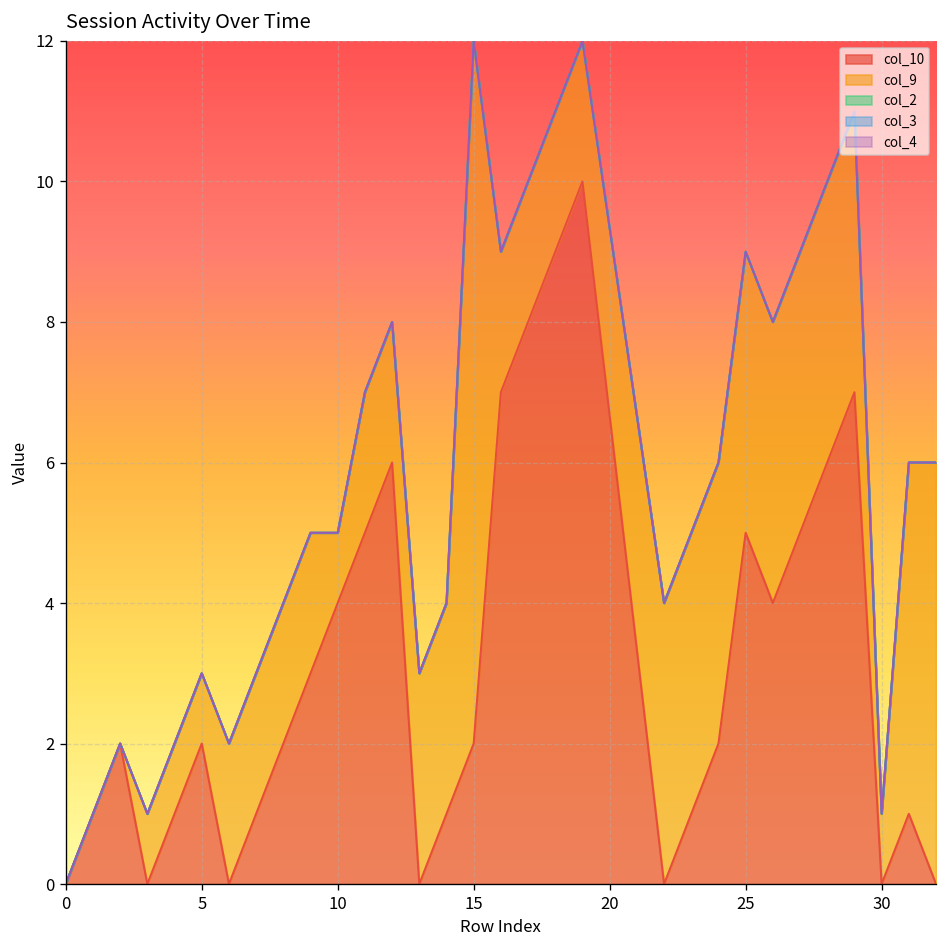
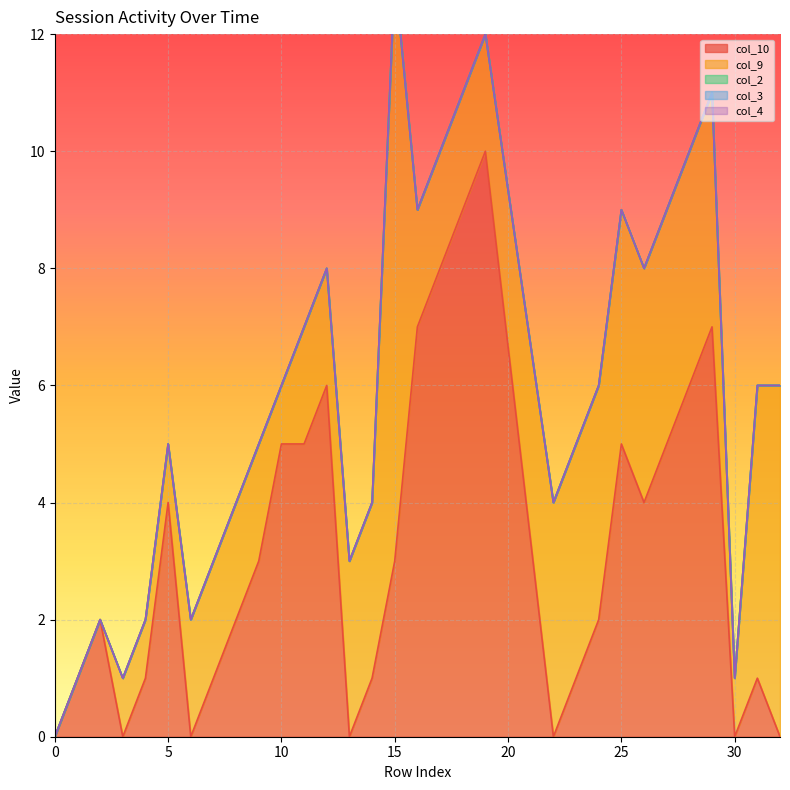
col_10, 5: 2 -> 4
col_10, 10: 4 -> 5
col_10, 15: 2 -> 3
